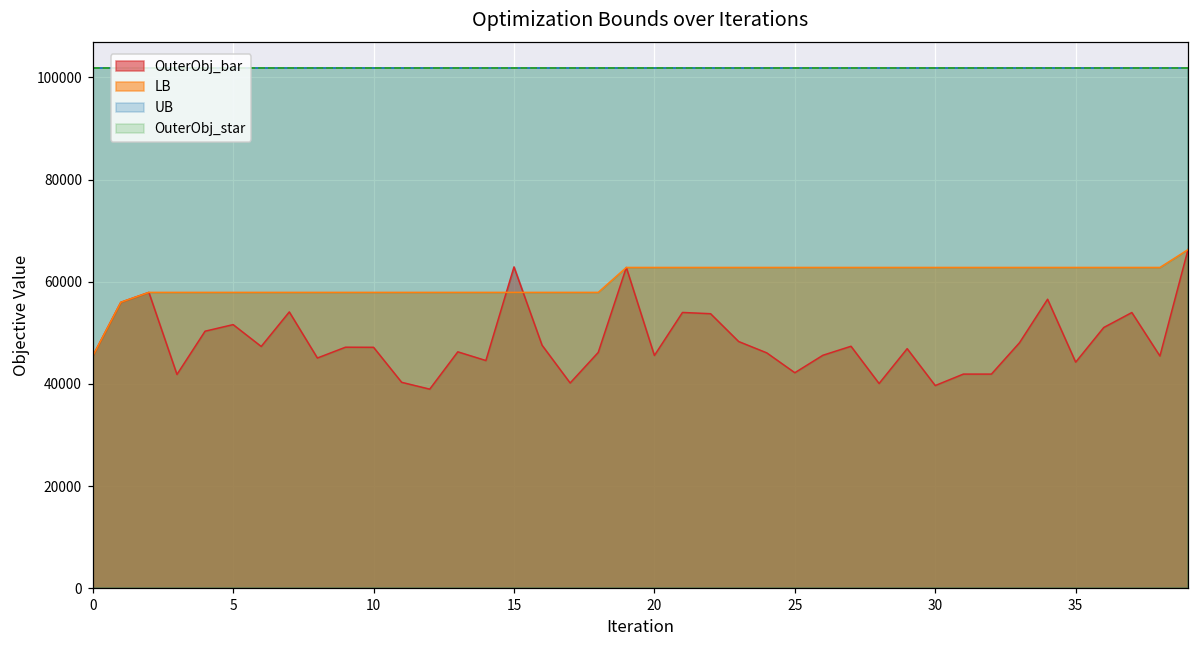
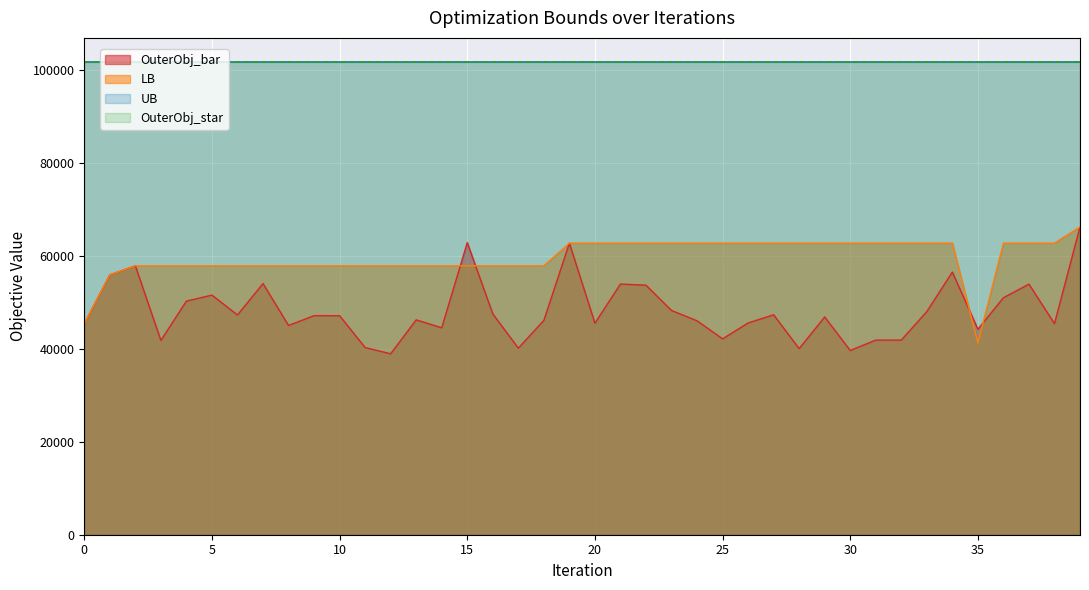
LB, 35: 63000 -> 41000
